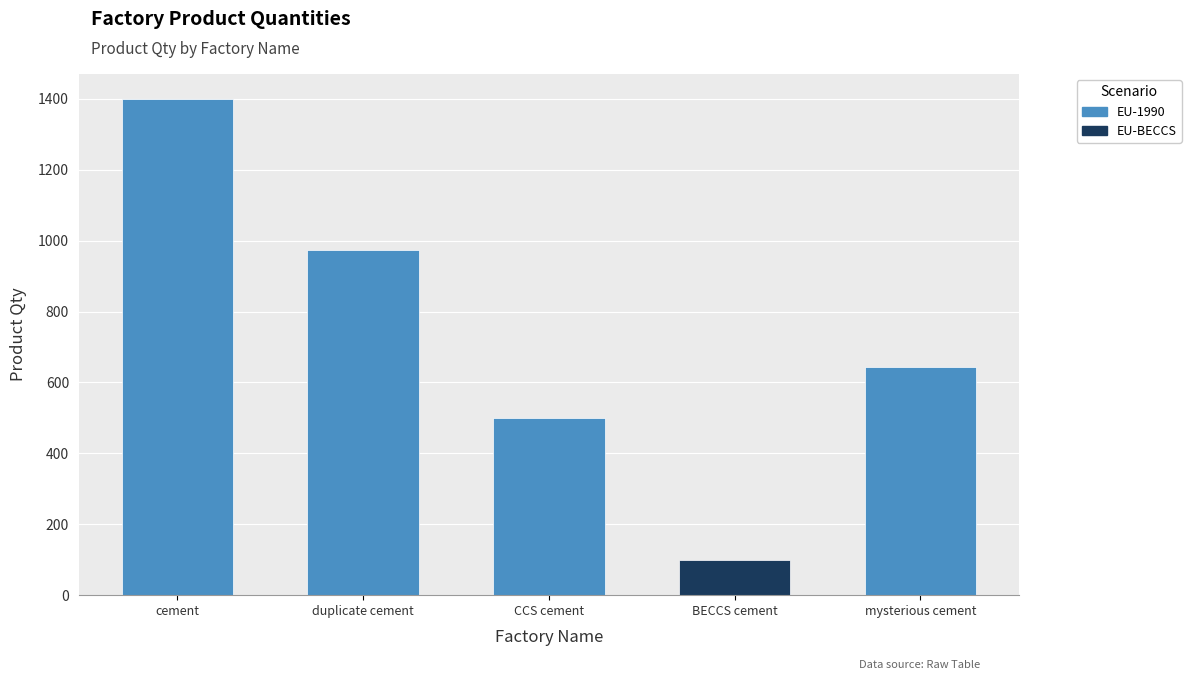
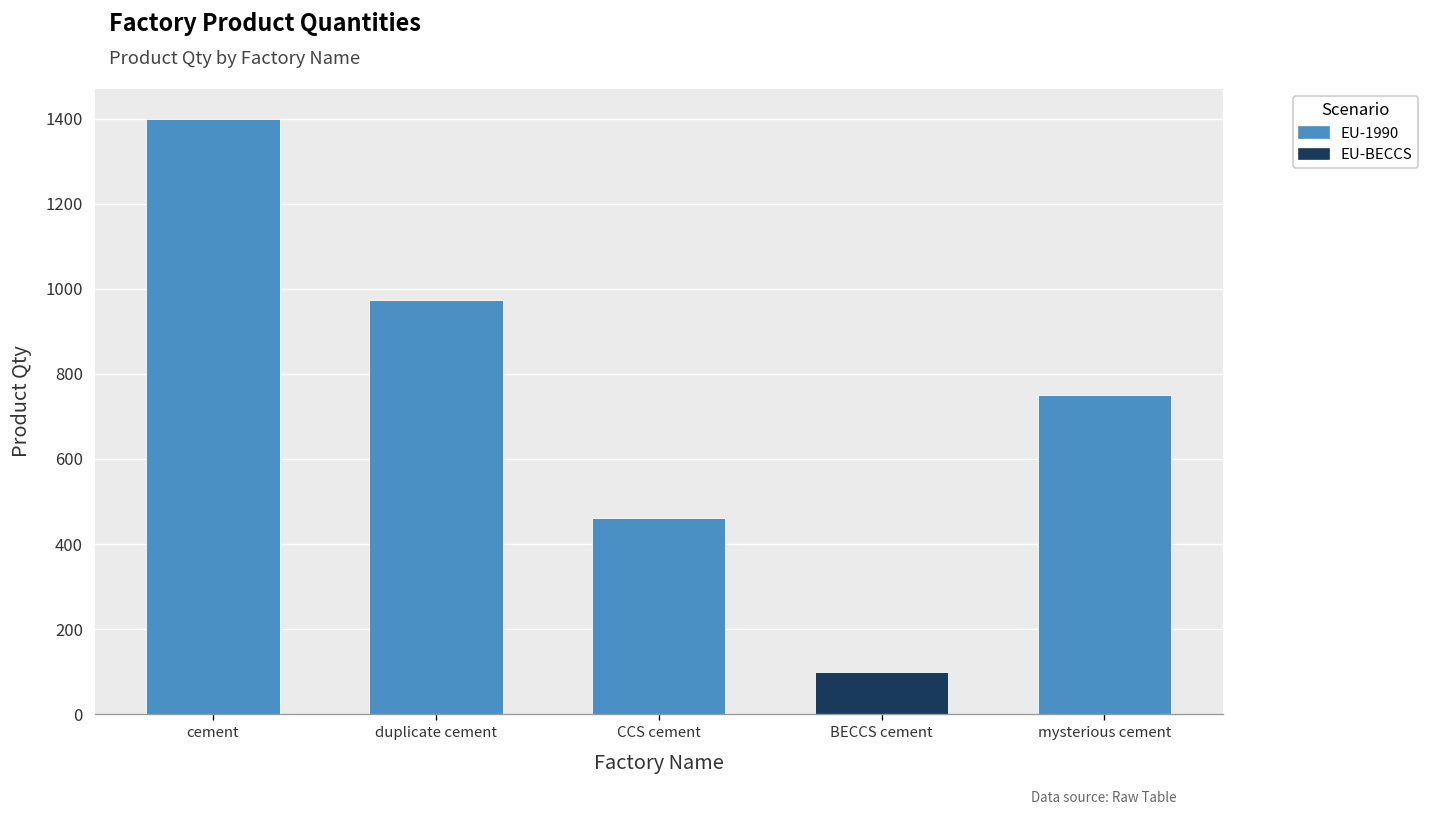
CCS cement: 500 -> 460
mysterious cement: 640 -> 750
